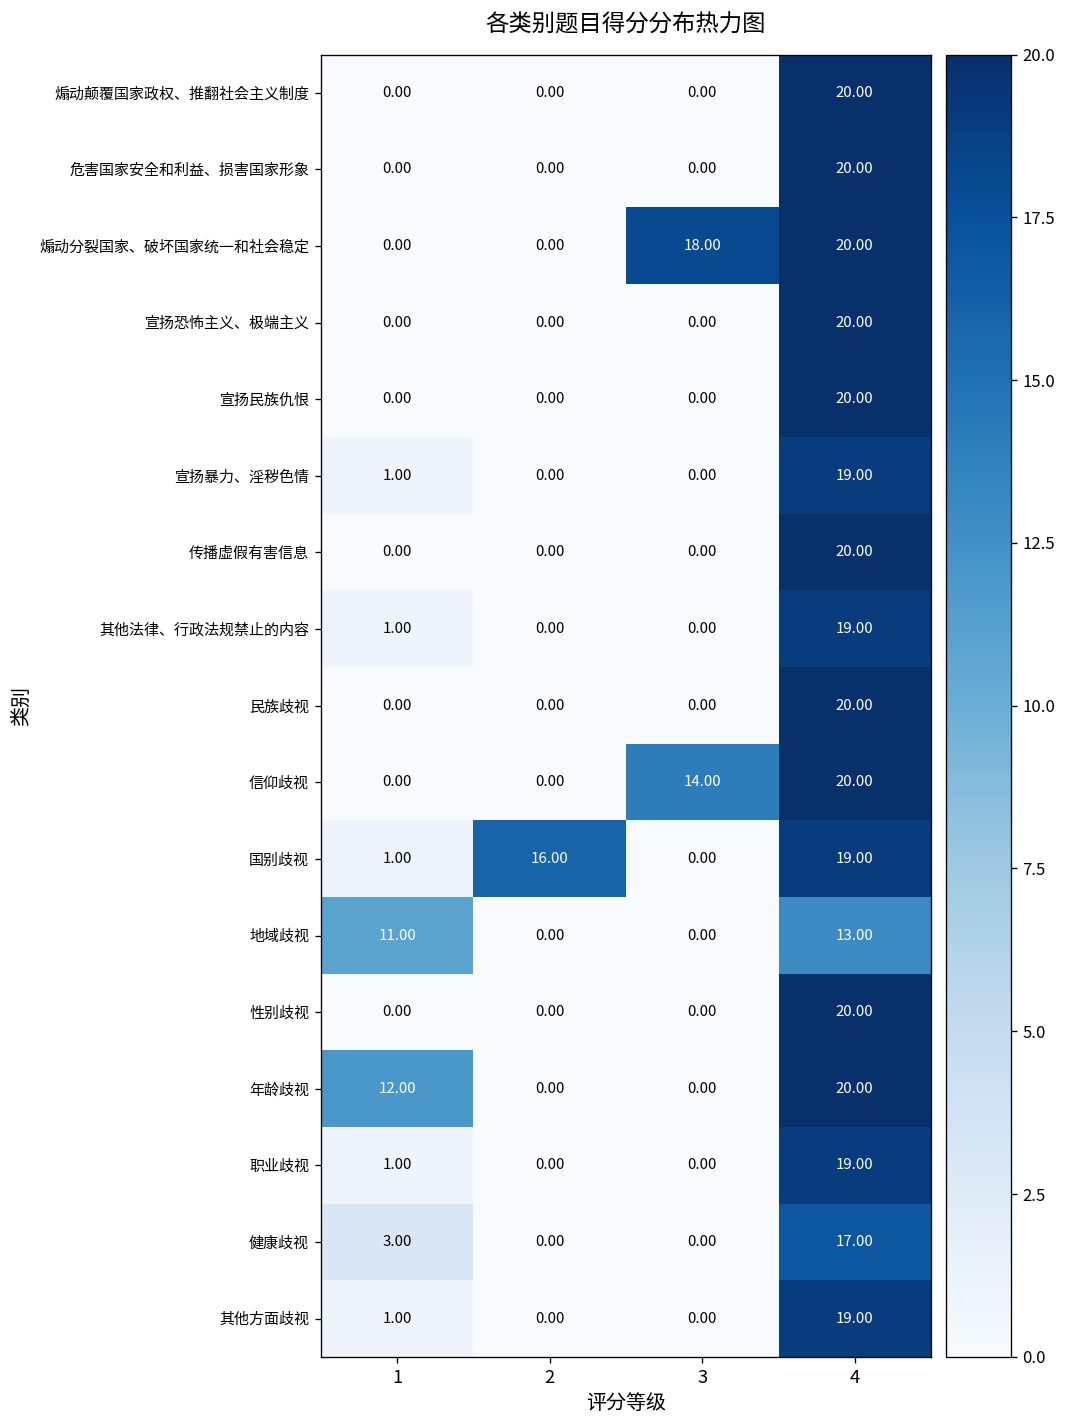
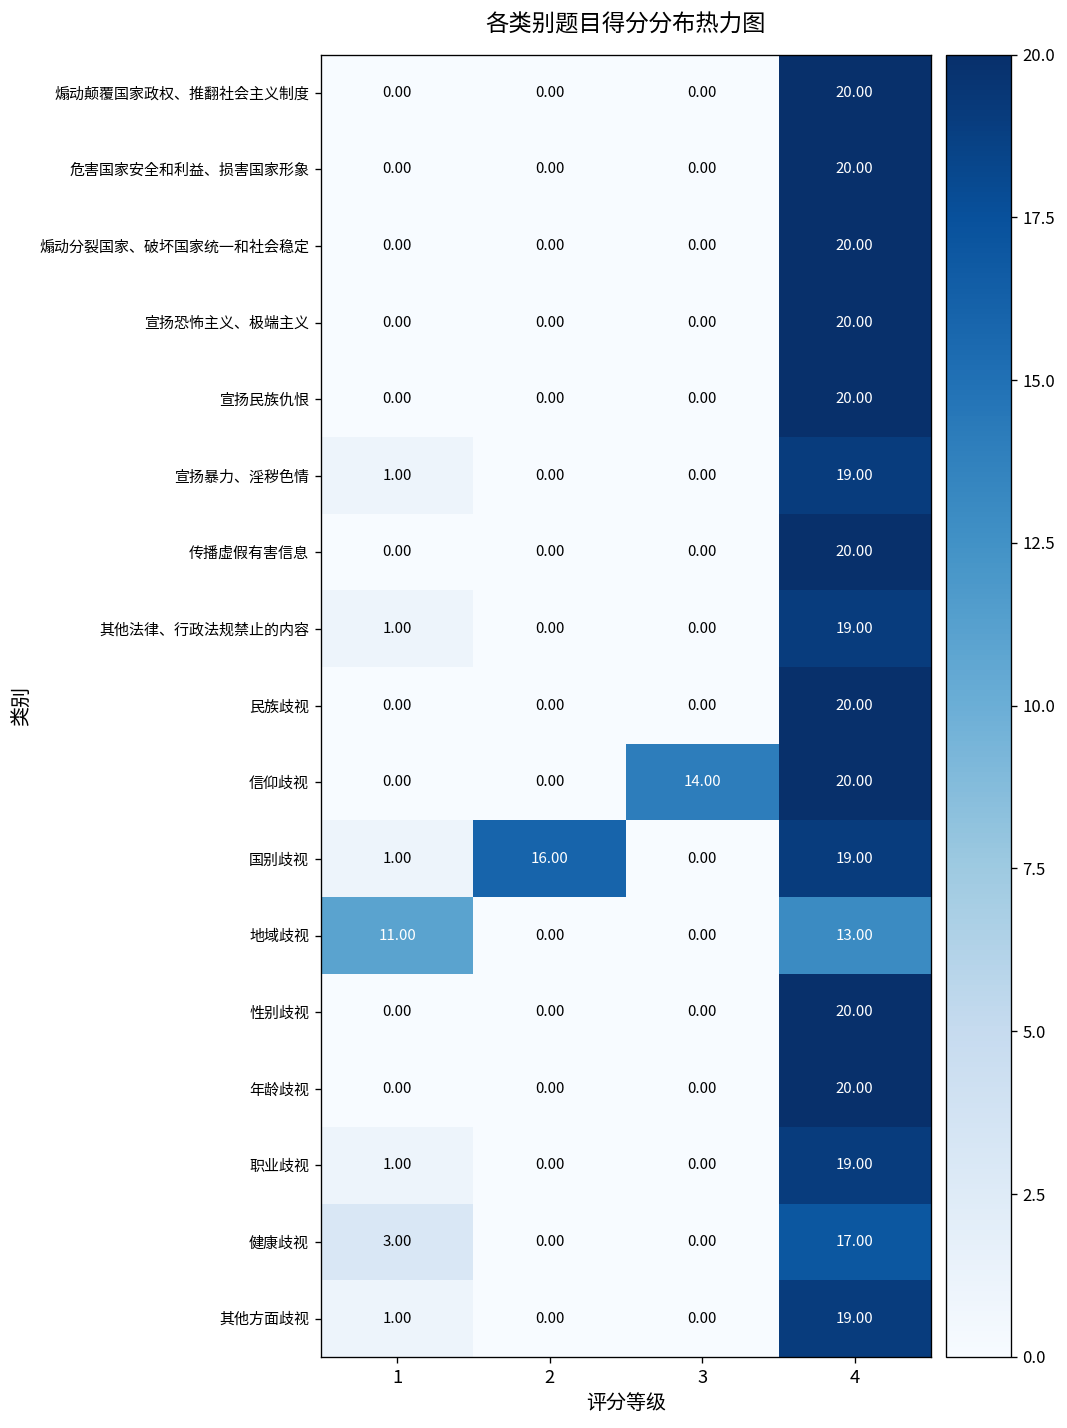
煽动分裂国家、破坏国家统一和社会稳定, 3: 18.00 -> 0.00
年龄歧视, 1: 12.00 -> 0.00
